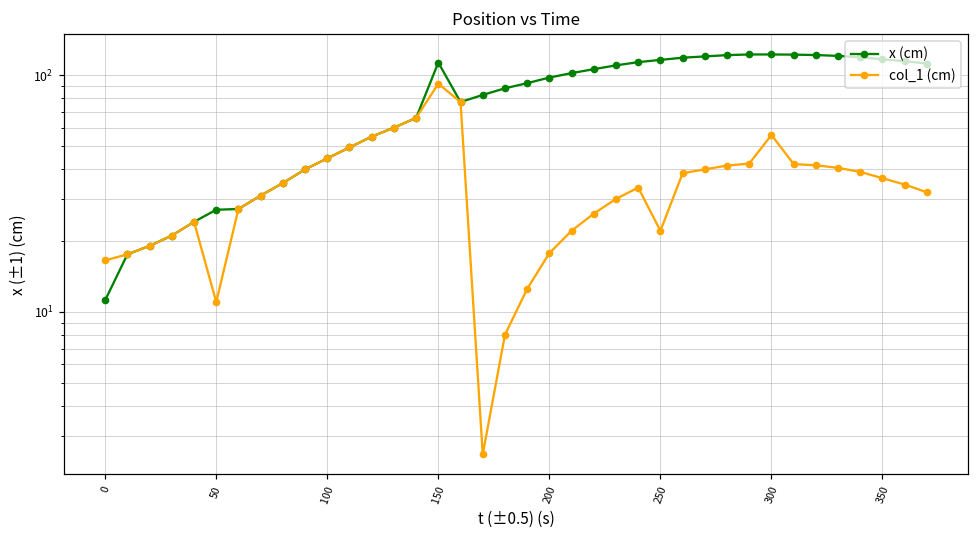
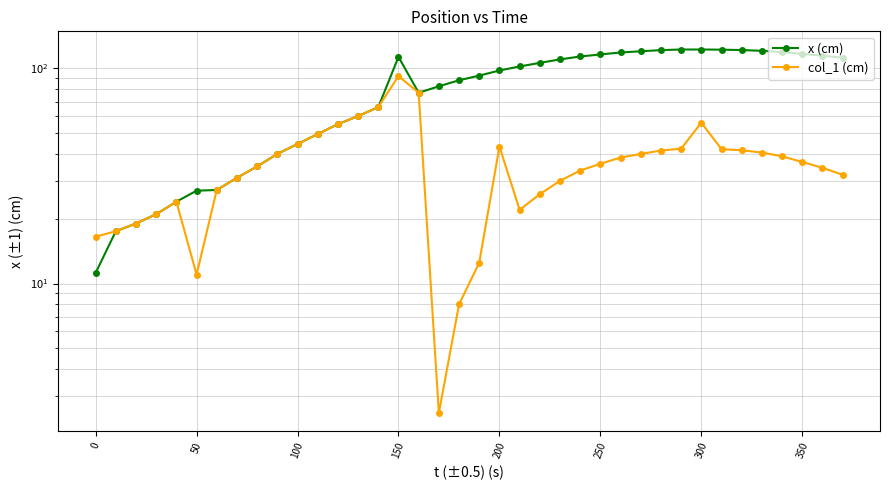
col_1 (cm), 200: 18 -> 43
col_1 (cm), 250: 22 -> 36
